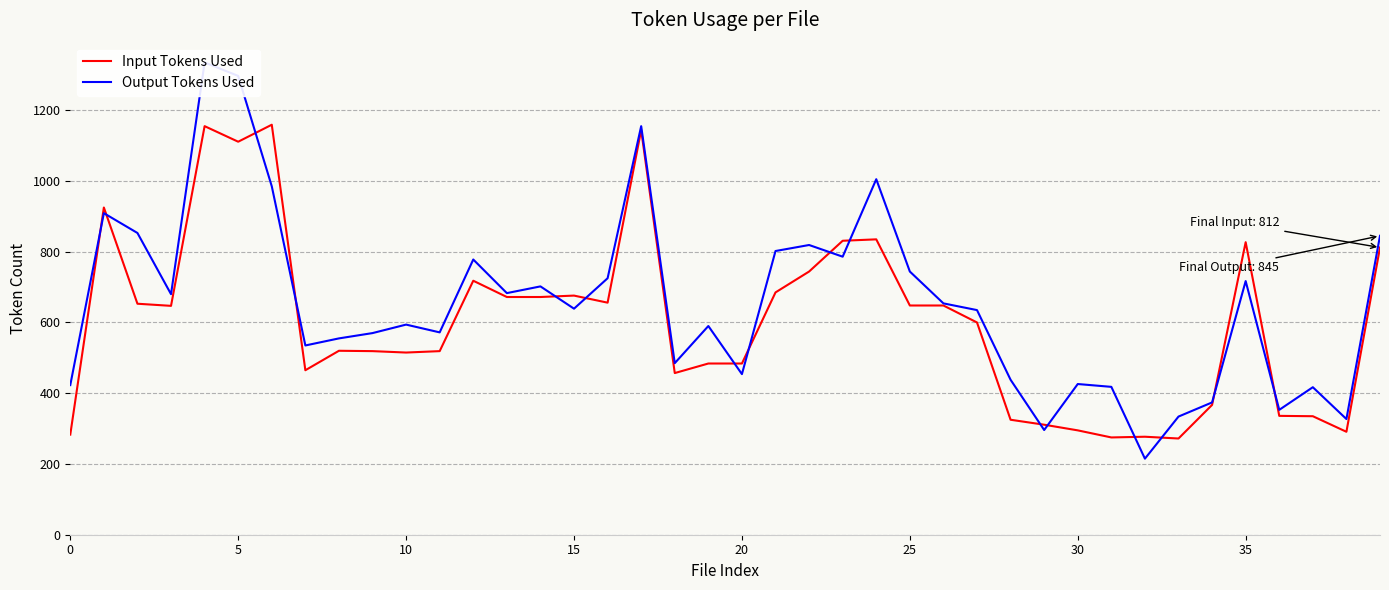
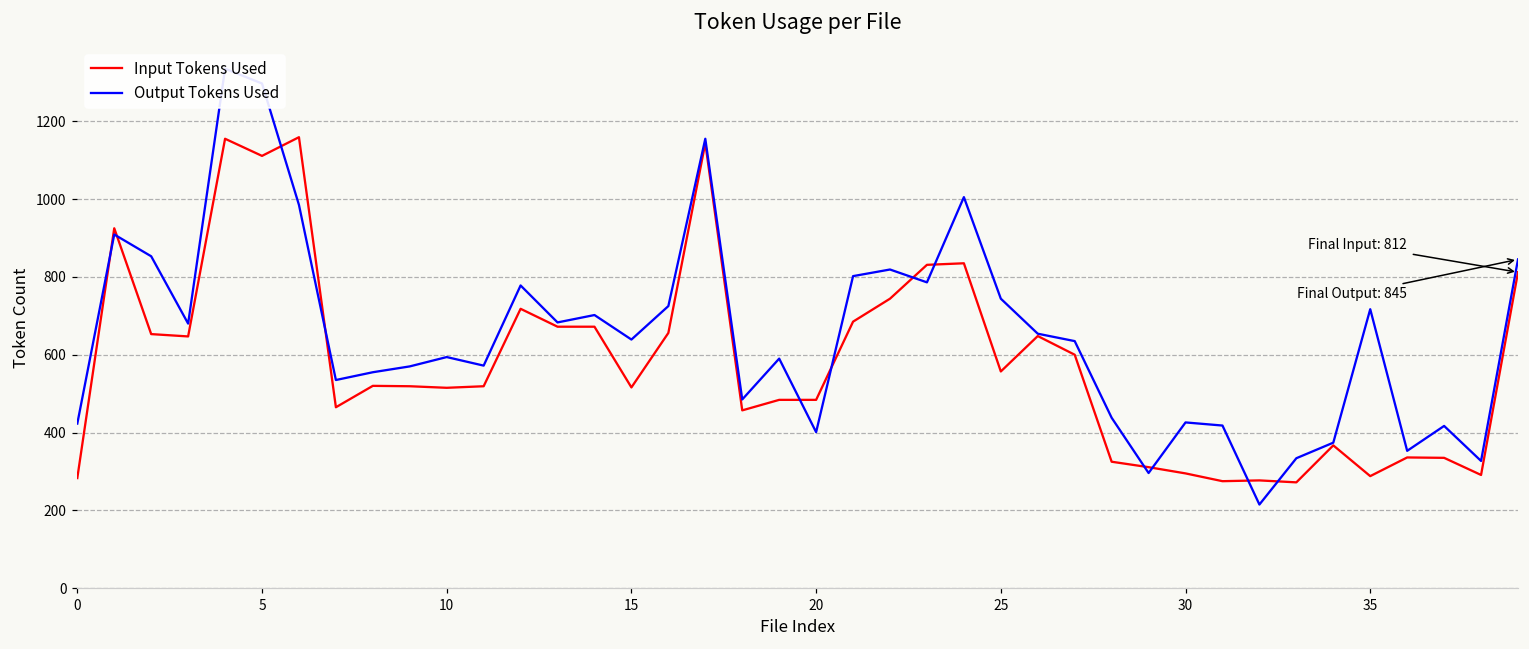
Input Tokens Used, 15: 680 -> 520
Output Tokens Used, 20: 450 -> 400
Input Tokens Used, 25: 650 -> 560
Input Tokens Used, 35: 830 -> 290
